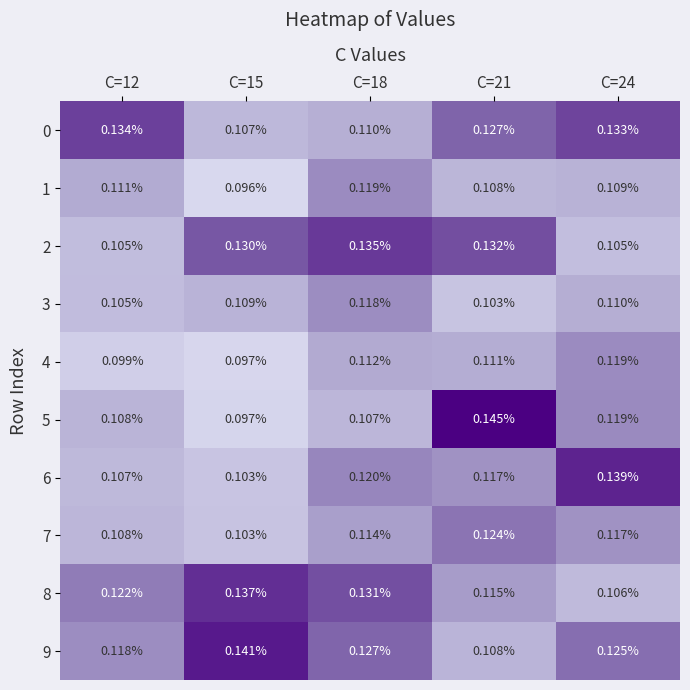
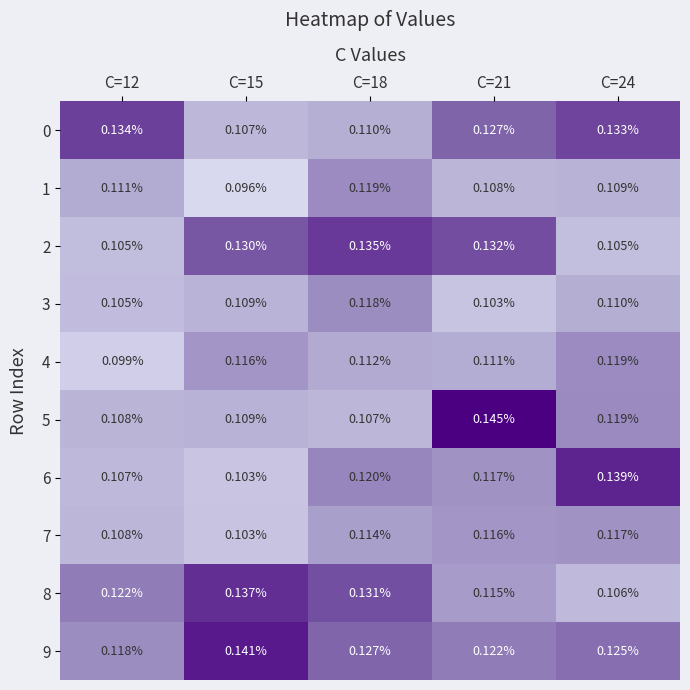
4, C=15: 0.097% -> 0.116%
5, C=15: 0.097% -> 0.109%
7, C=21: 0.124% -> 0.116%
9, C=21: 0.108% -> 0.122%
